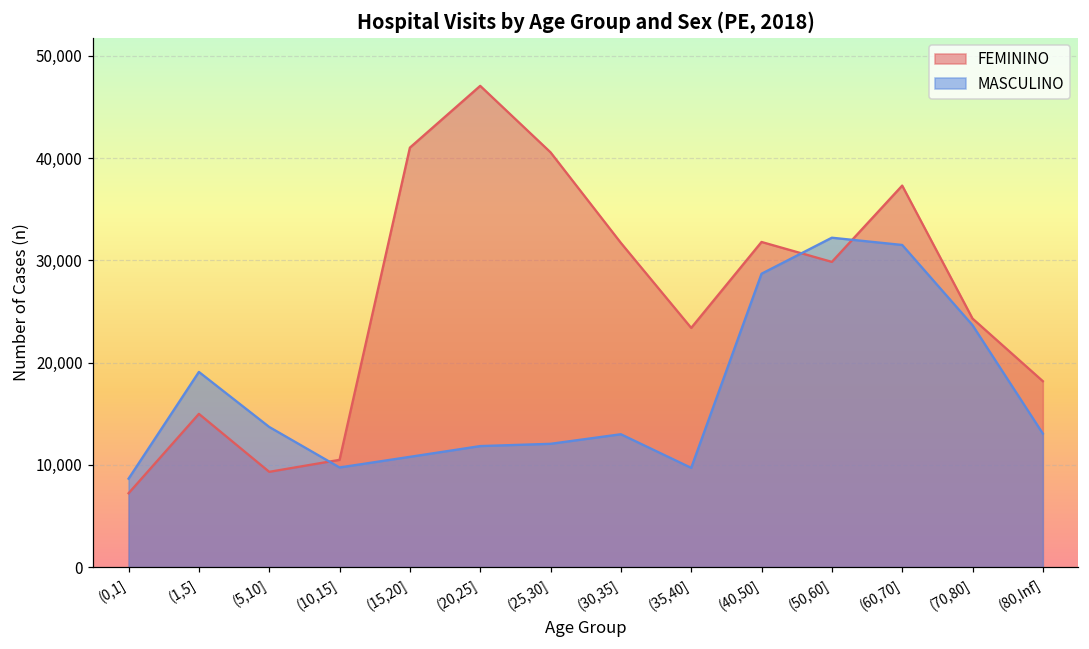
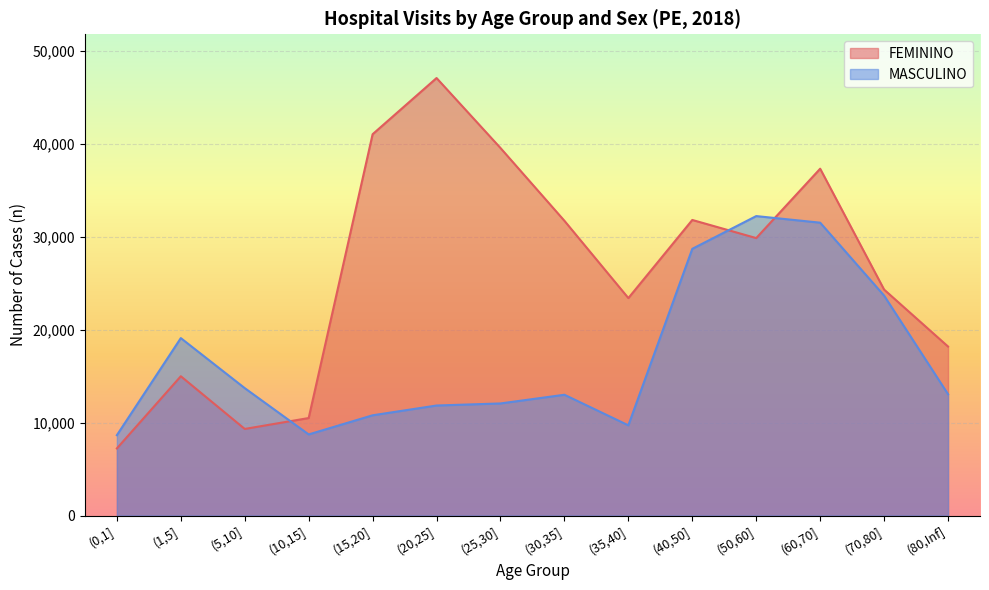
MASCULINO, (10,15]: 10,000 -> 9,000
FEMININO, (25,30]: 41,000 -> 40,000
